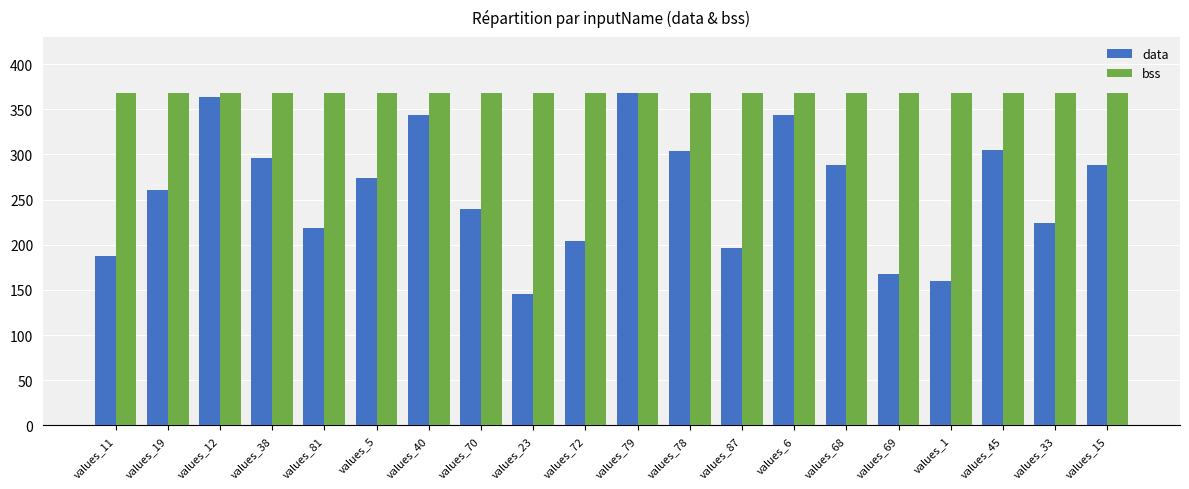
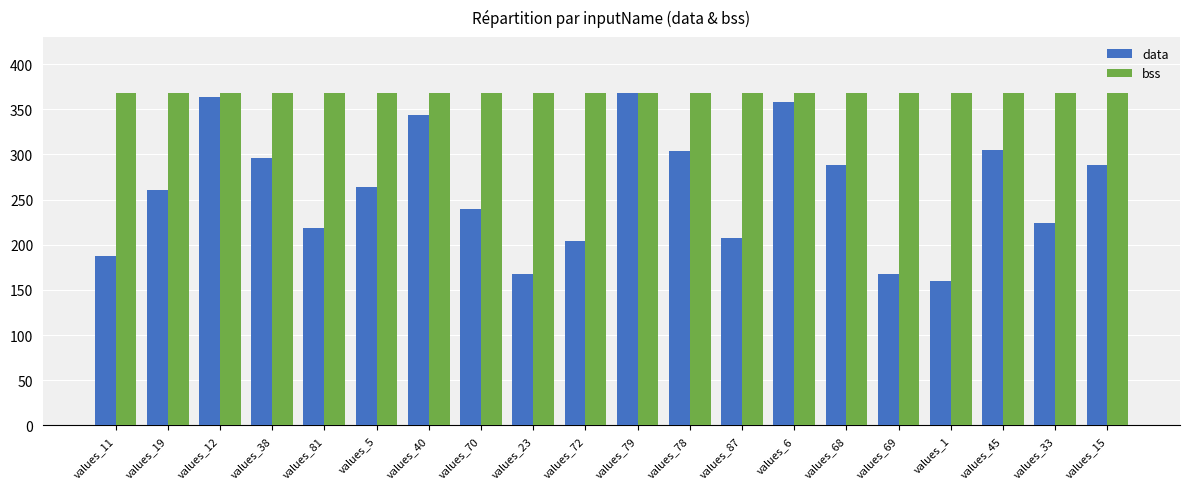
data, values_5: 270 -> 260
data, values_23: 150 -> 170
data, values_87: 200 -> 210
data, values_6: 340 -> 360
